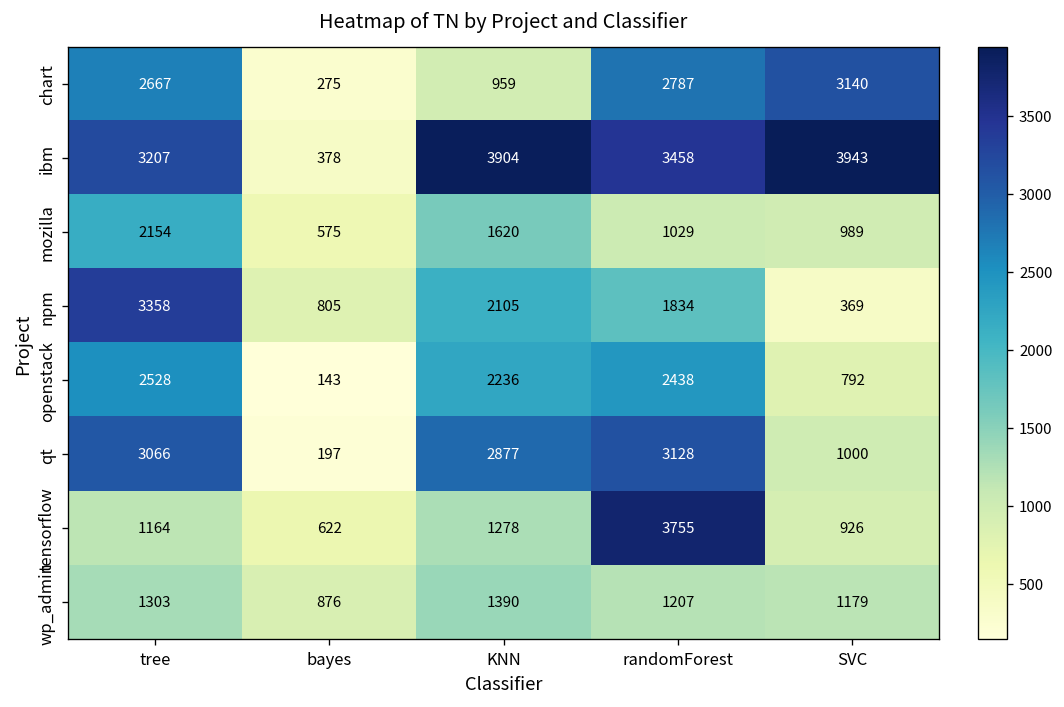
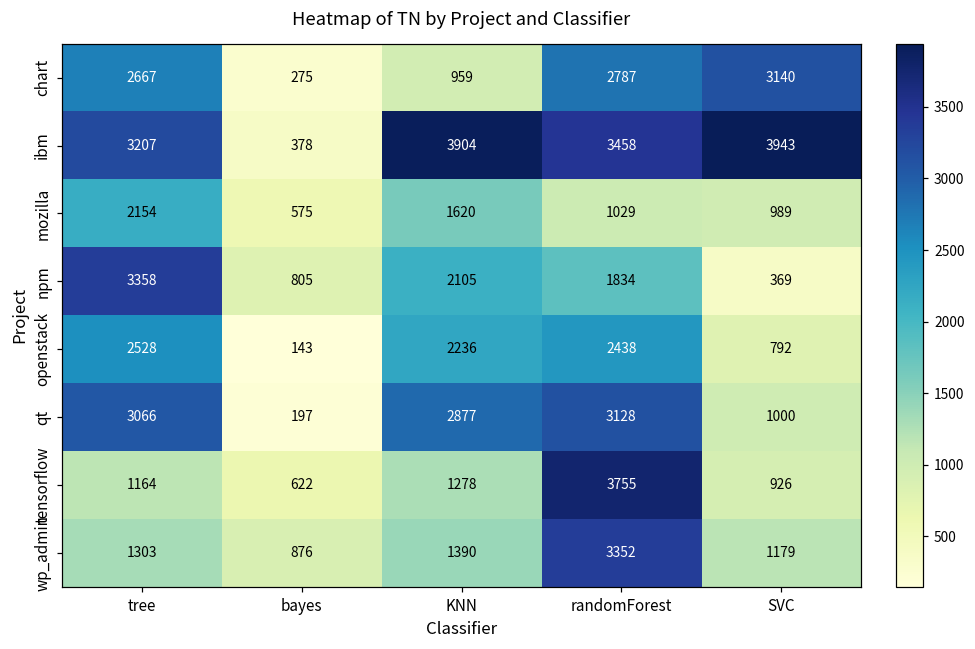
wp_admin, randomForest: 1207 -> 3352
